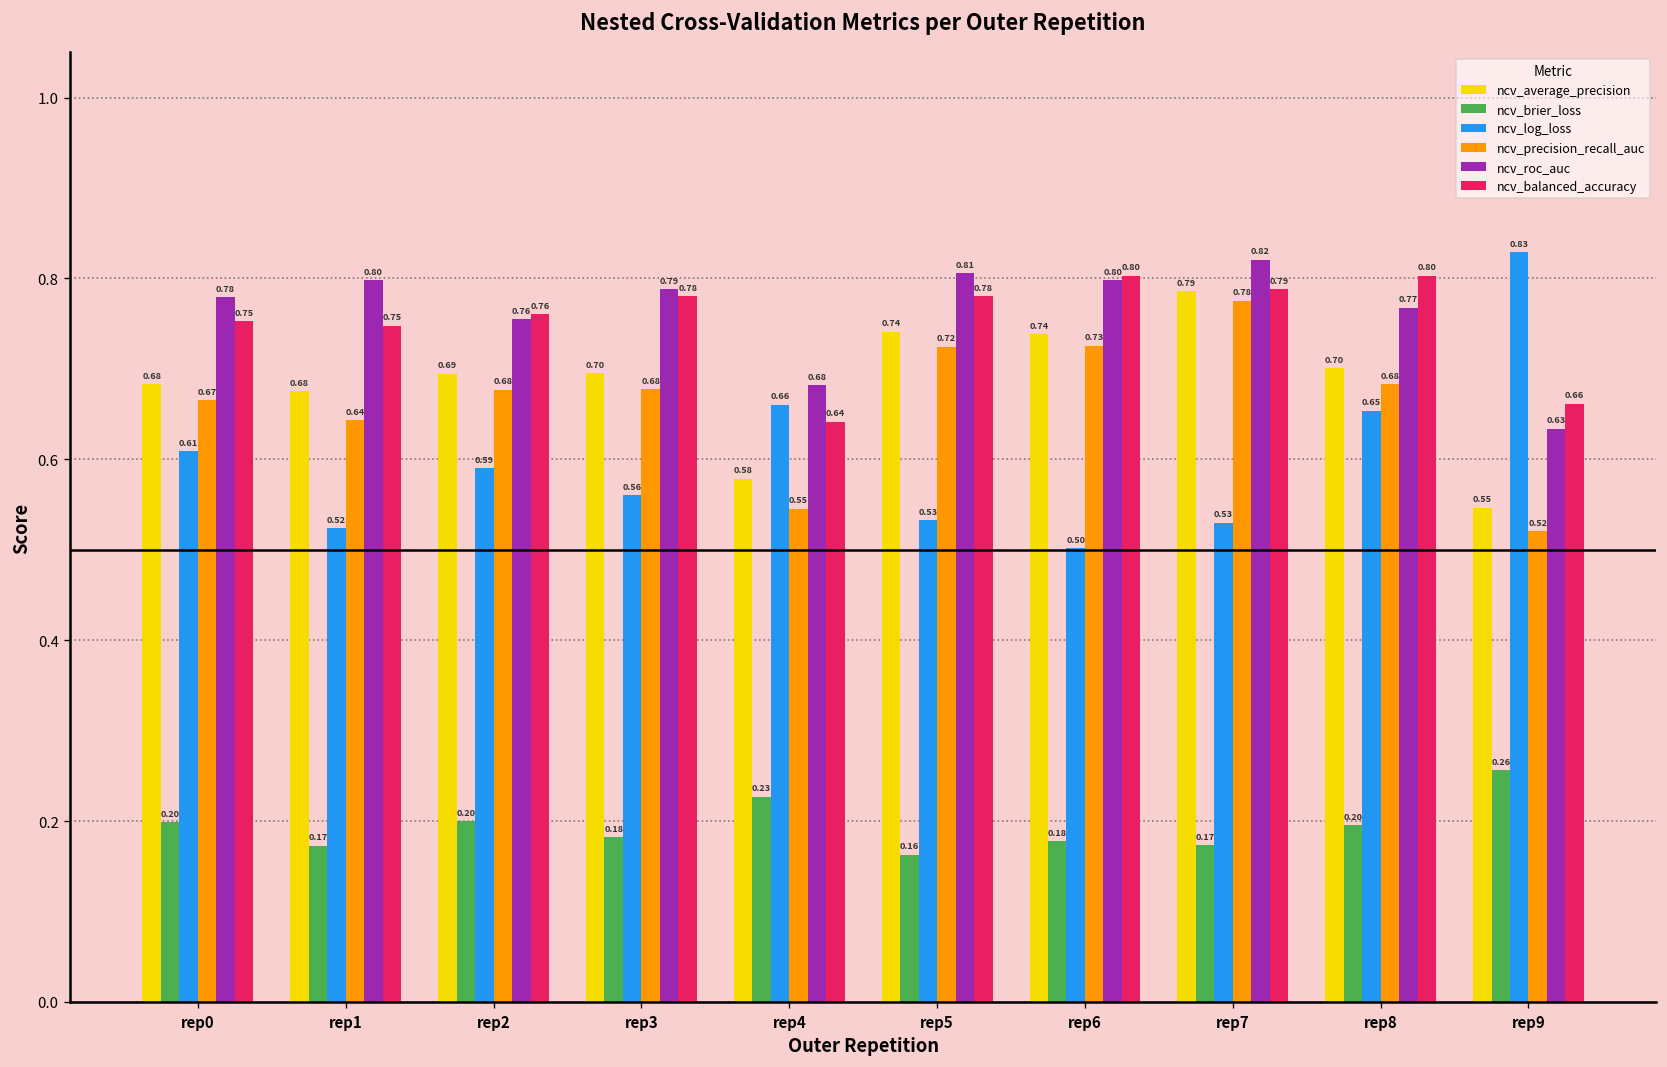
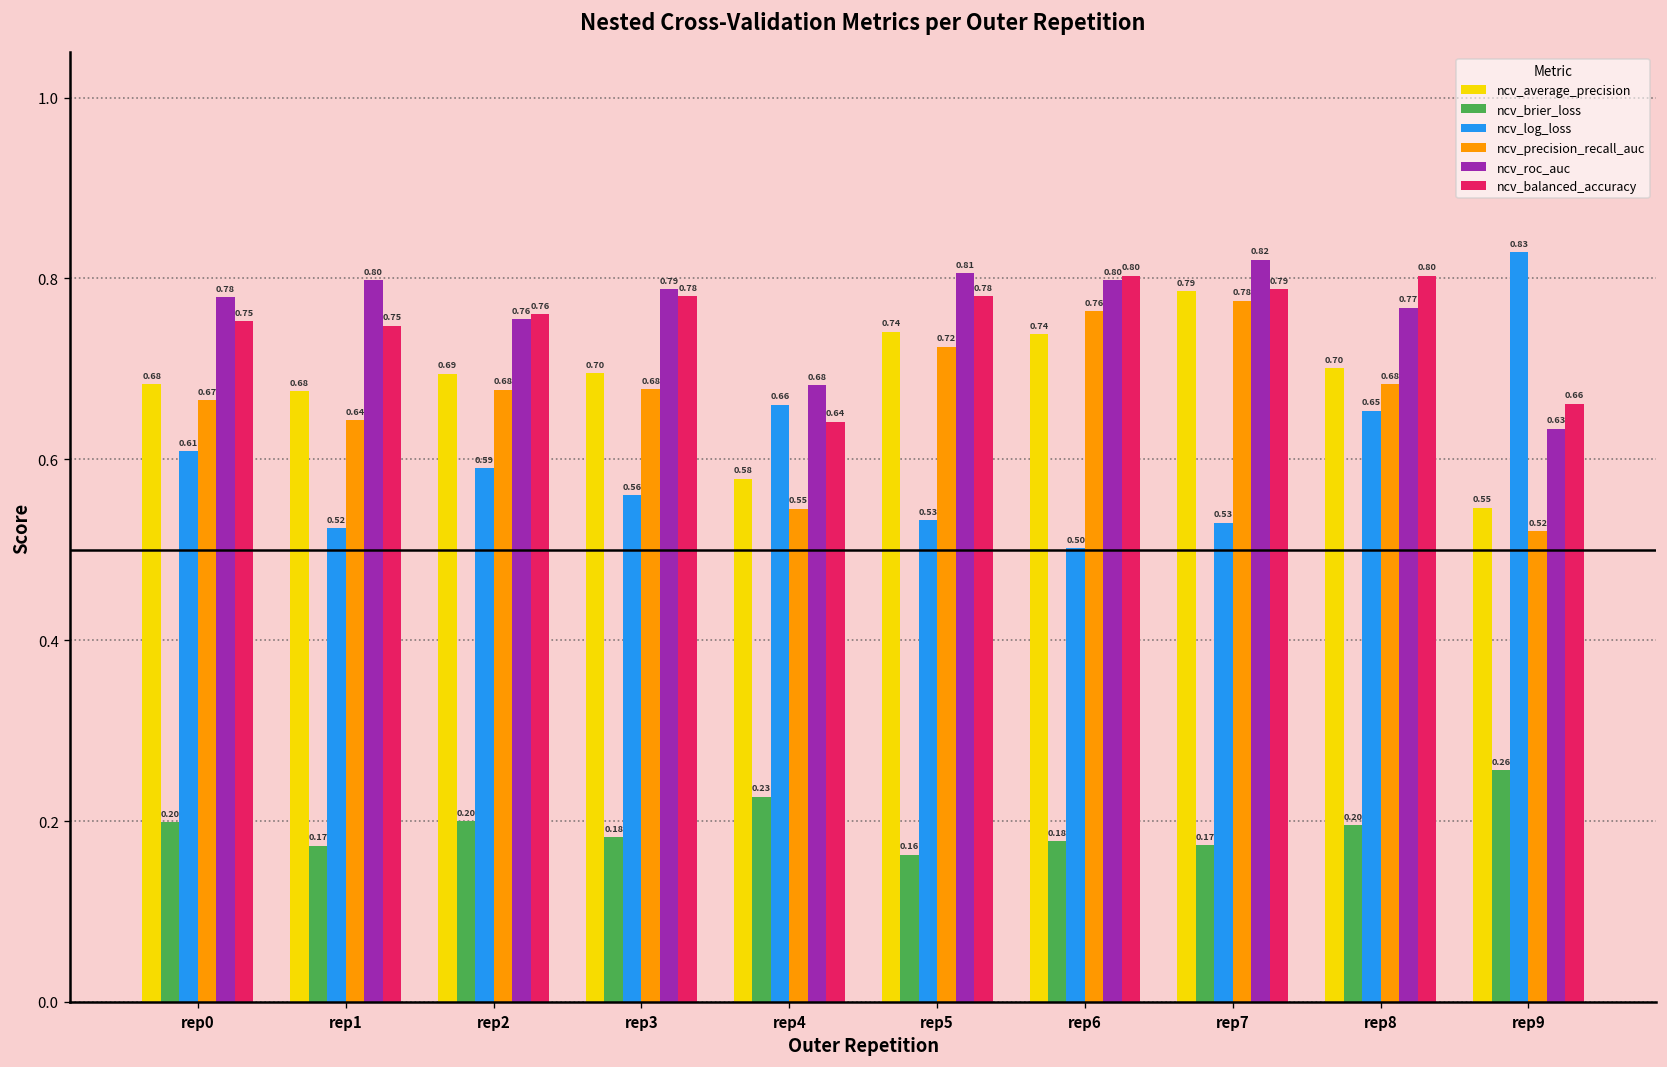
ncv_precision_recall_auc, rep6: 0.73 -> 0.76
